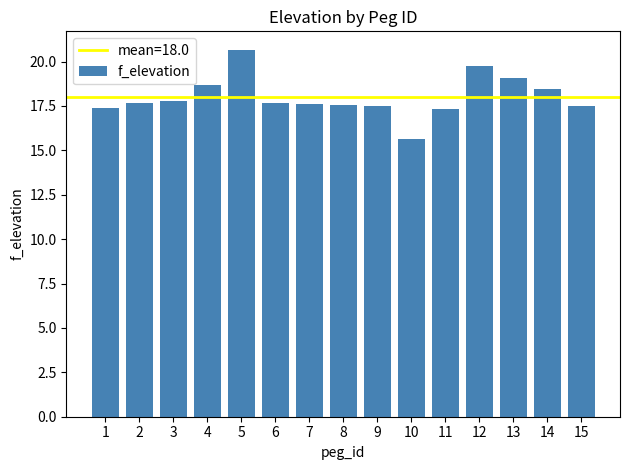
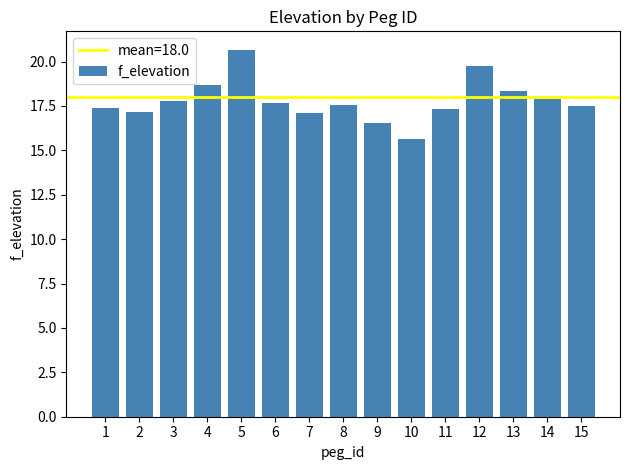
2: 17.7 -> 17.2
7: 17.6 -> 17.1
9: 17.5 -> 16.5
13: 19.1 -> 18.3
14: 18.5 -> 17.9
